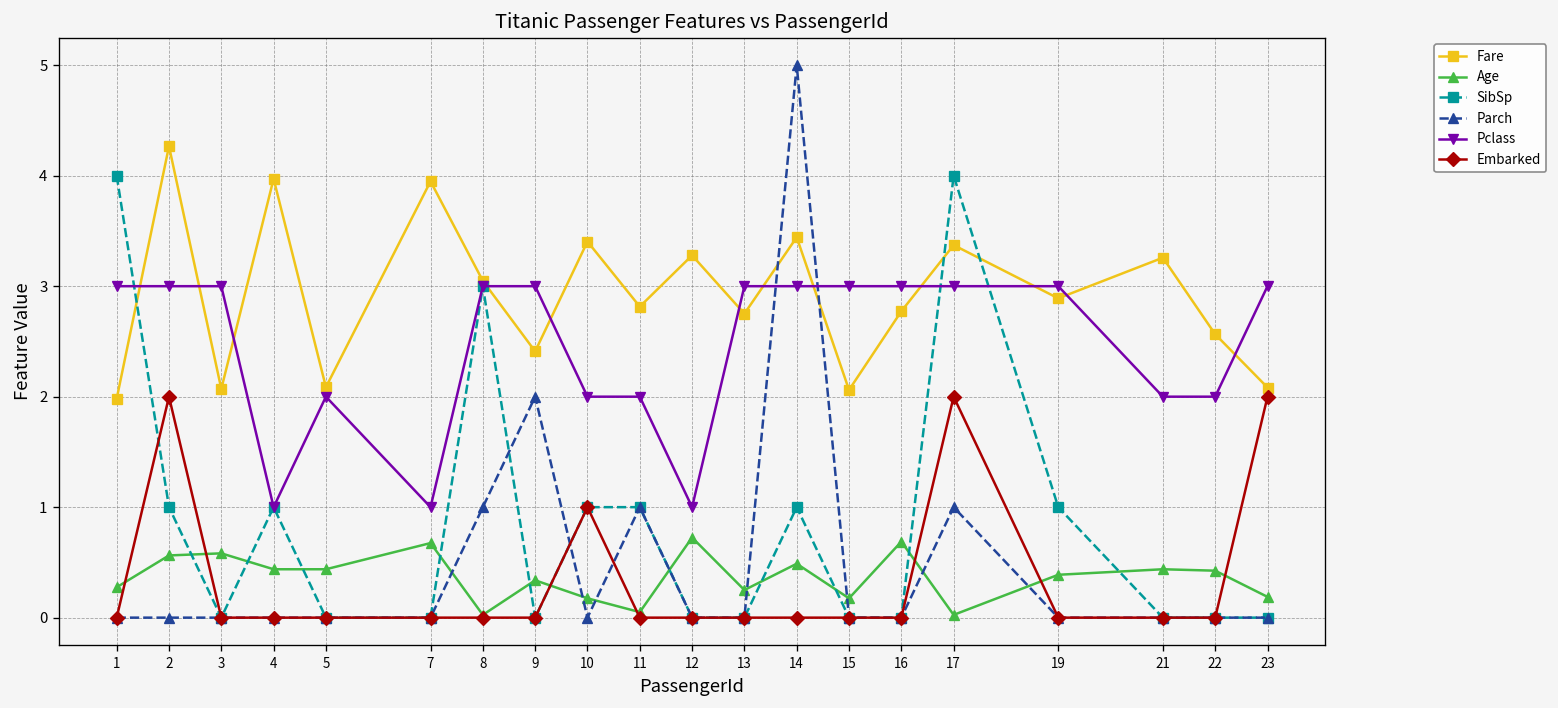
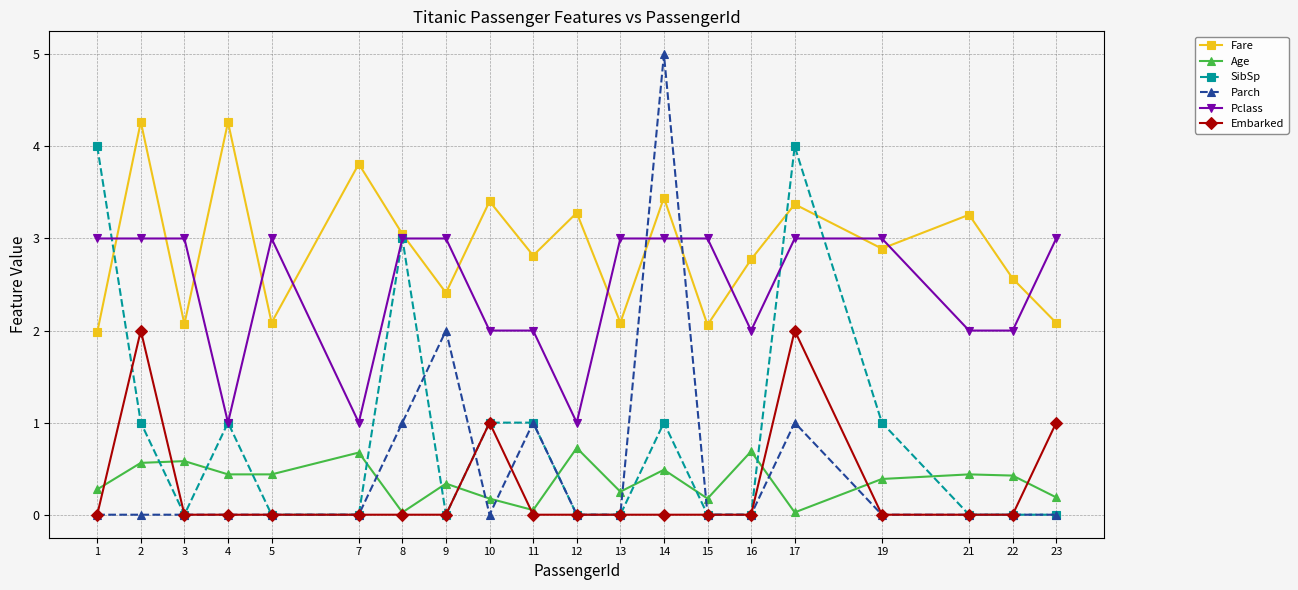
Fare, 4: 4.0 -> 4.3
Pclass, 5: 2 -> 3
Fare, 7: 3.9 -> 3.8
Fare, 13: 2.8 -> 2.1
Pclass, 16: 3 -> 2
Embarked, 23: 2 -> 1
